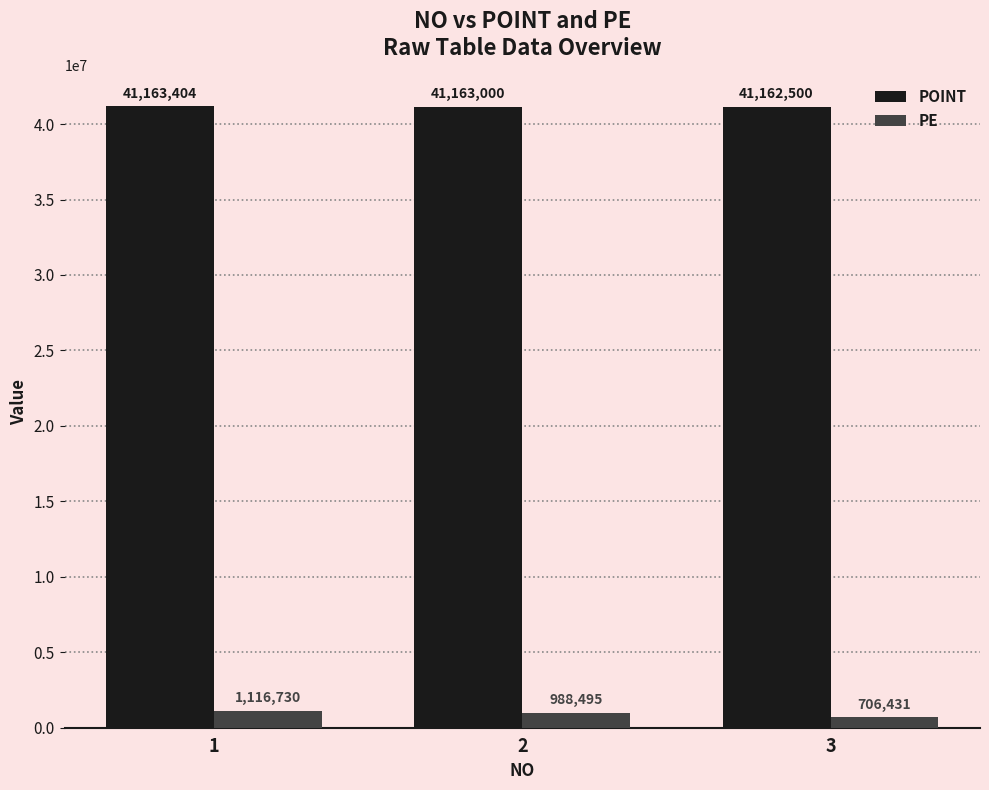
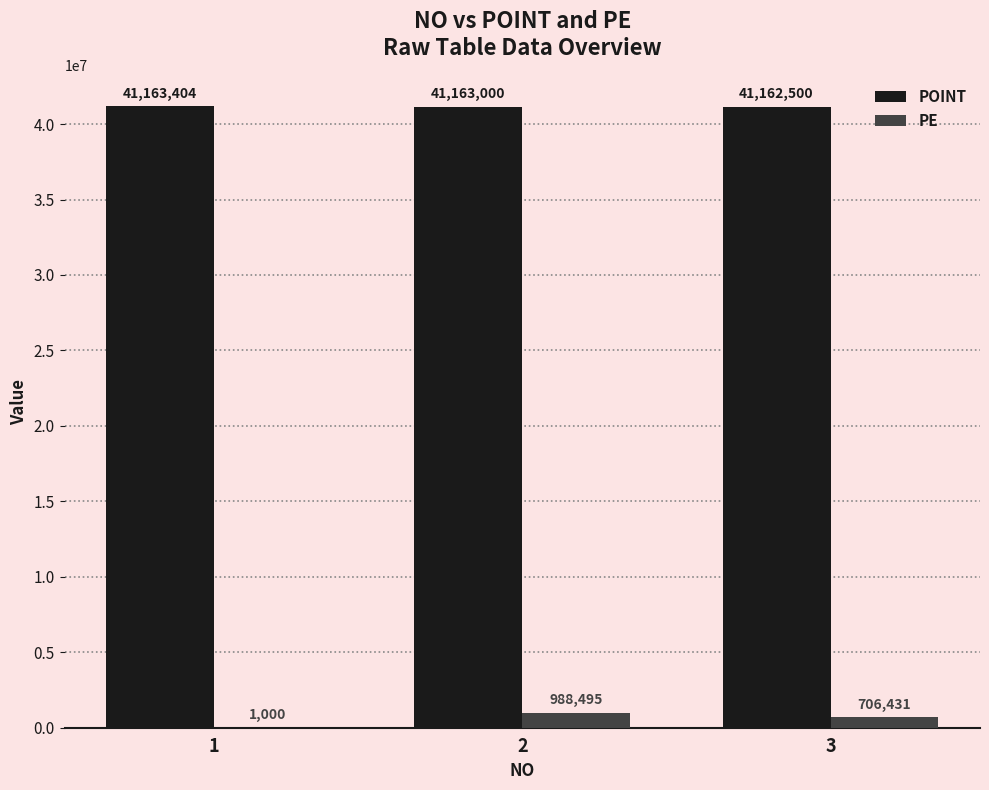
PE, 1: 1,116,730 -> 1,000
